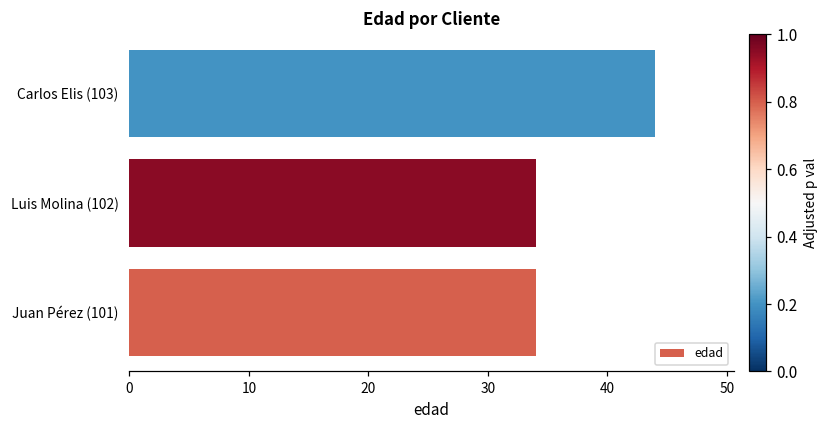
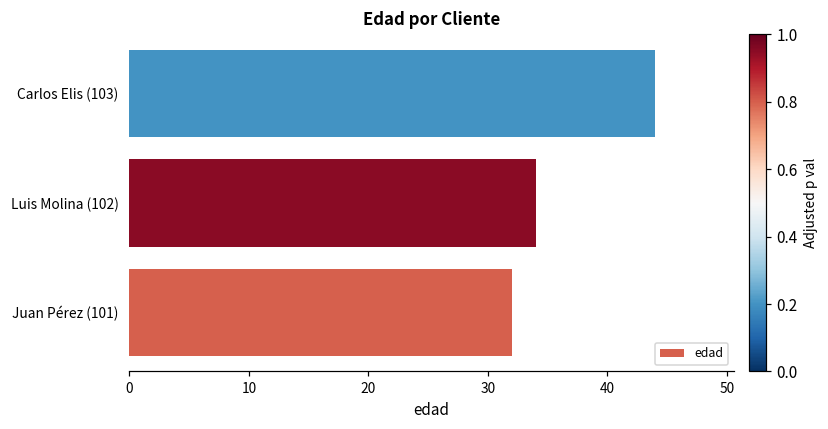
Juan Pérez (101): 34 -> 32
